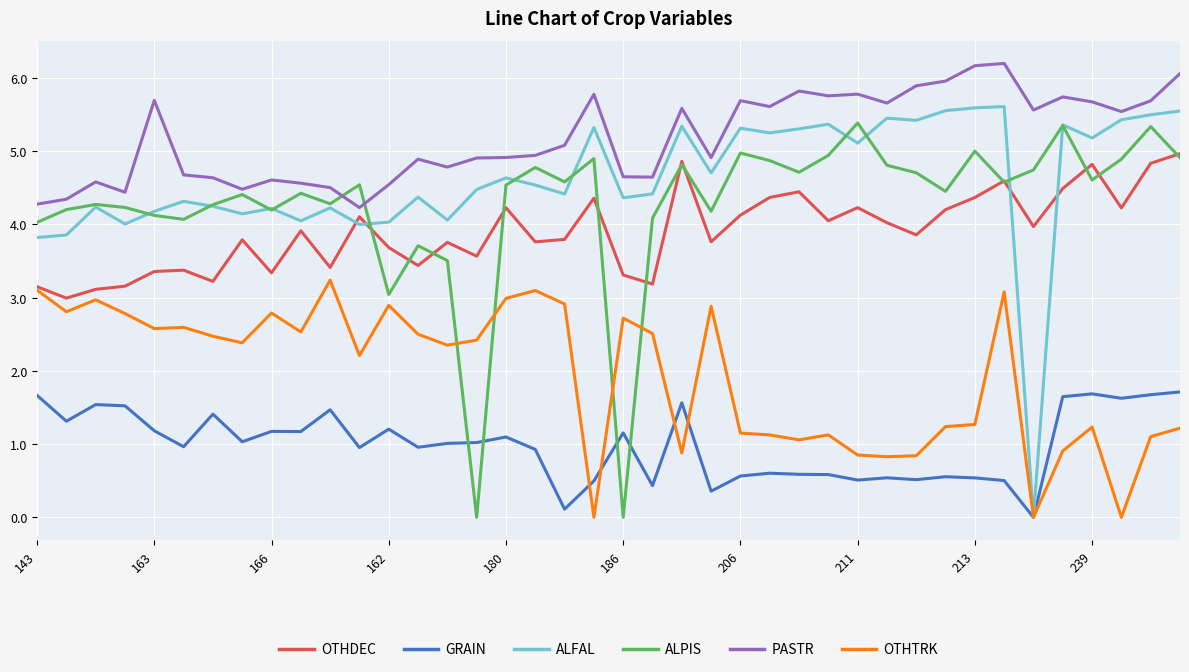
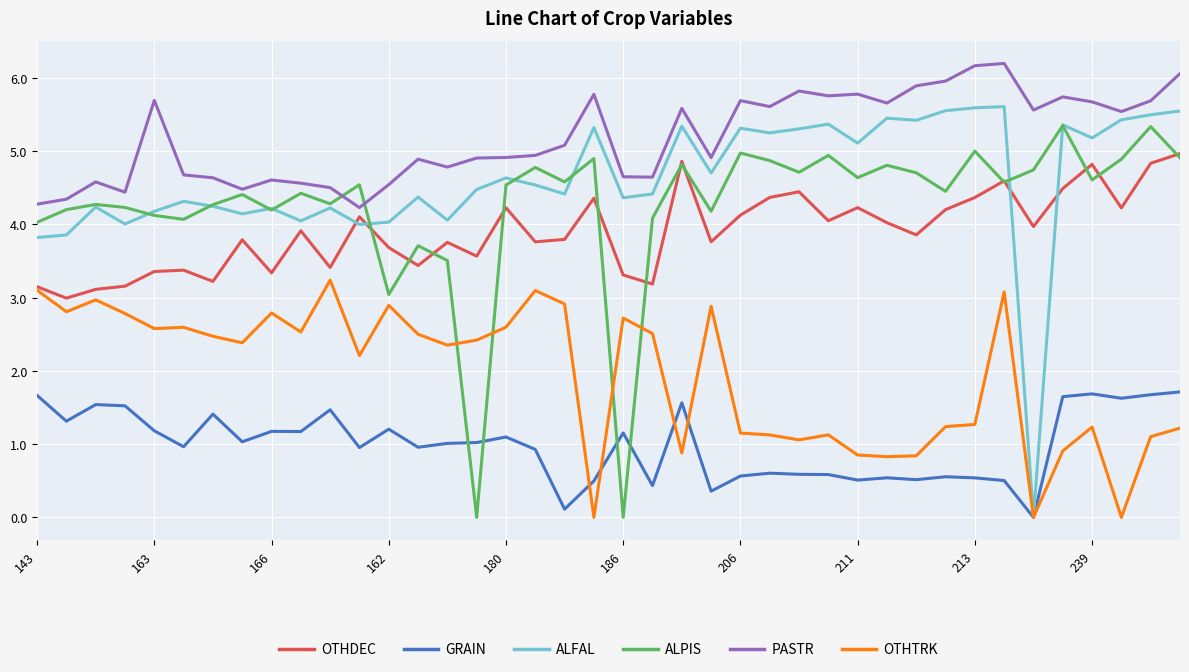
OTHTRK, 180: 3.0 -> 2.6
ALPIS, 211: 5.4 -> 4.6
